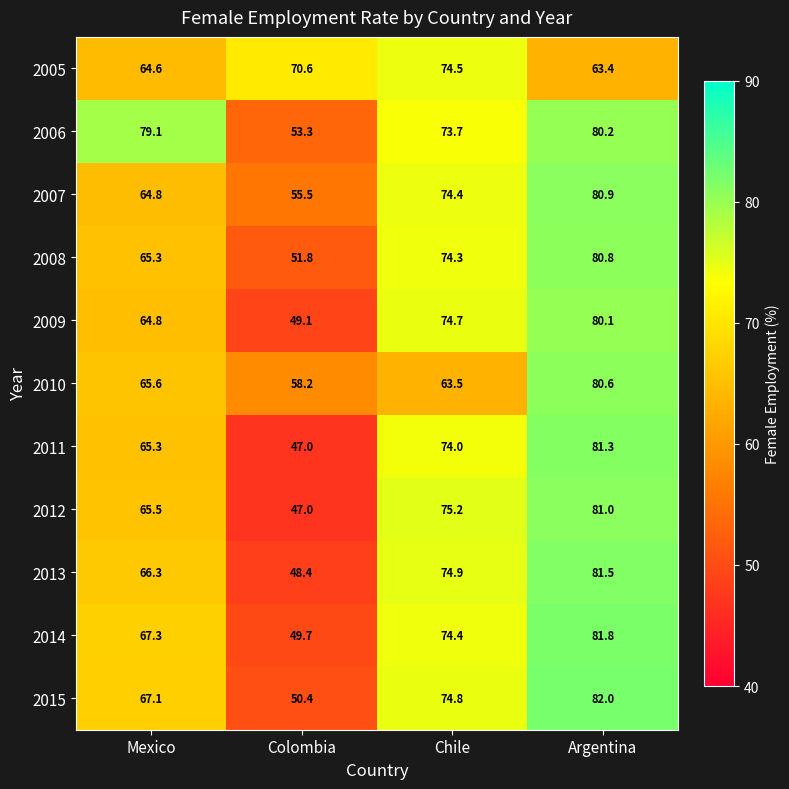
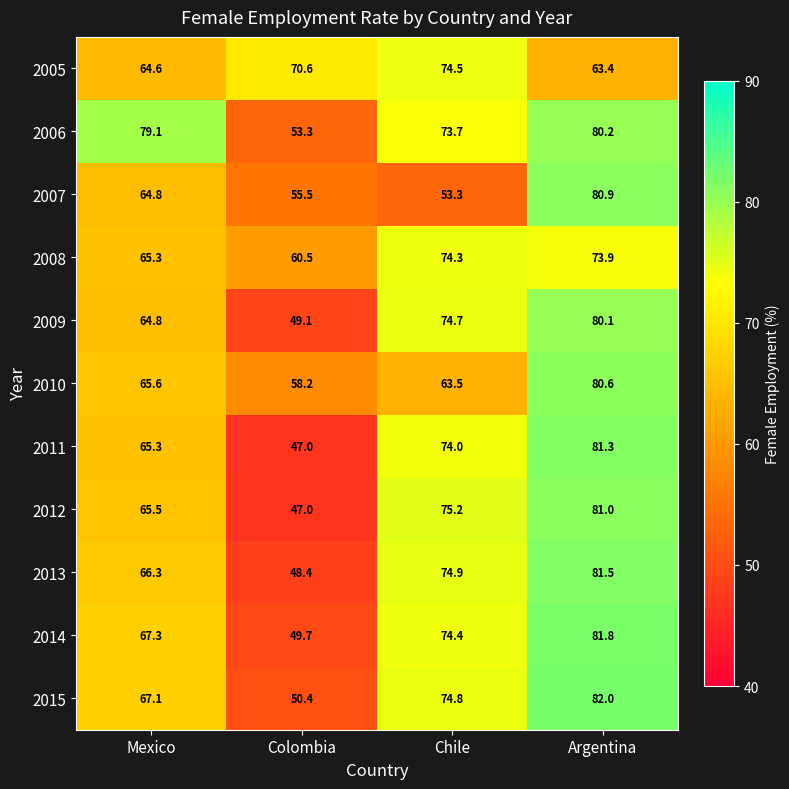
2007, Chile: 74.4 -> 53.3
2008, Colombia: 51.8 -> 60.5
2008, Argentina: 80.8 -> 73.9
